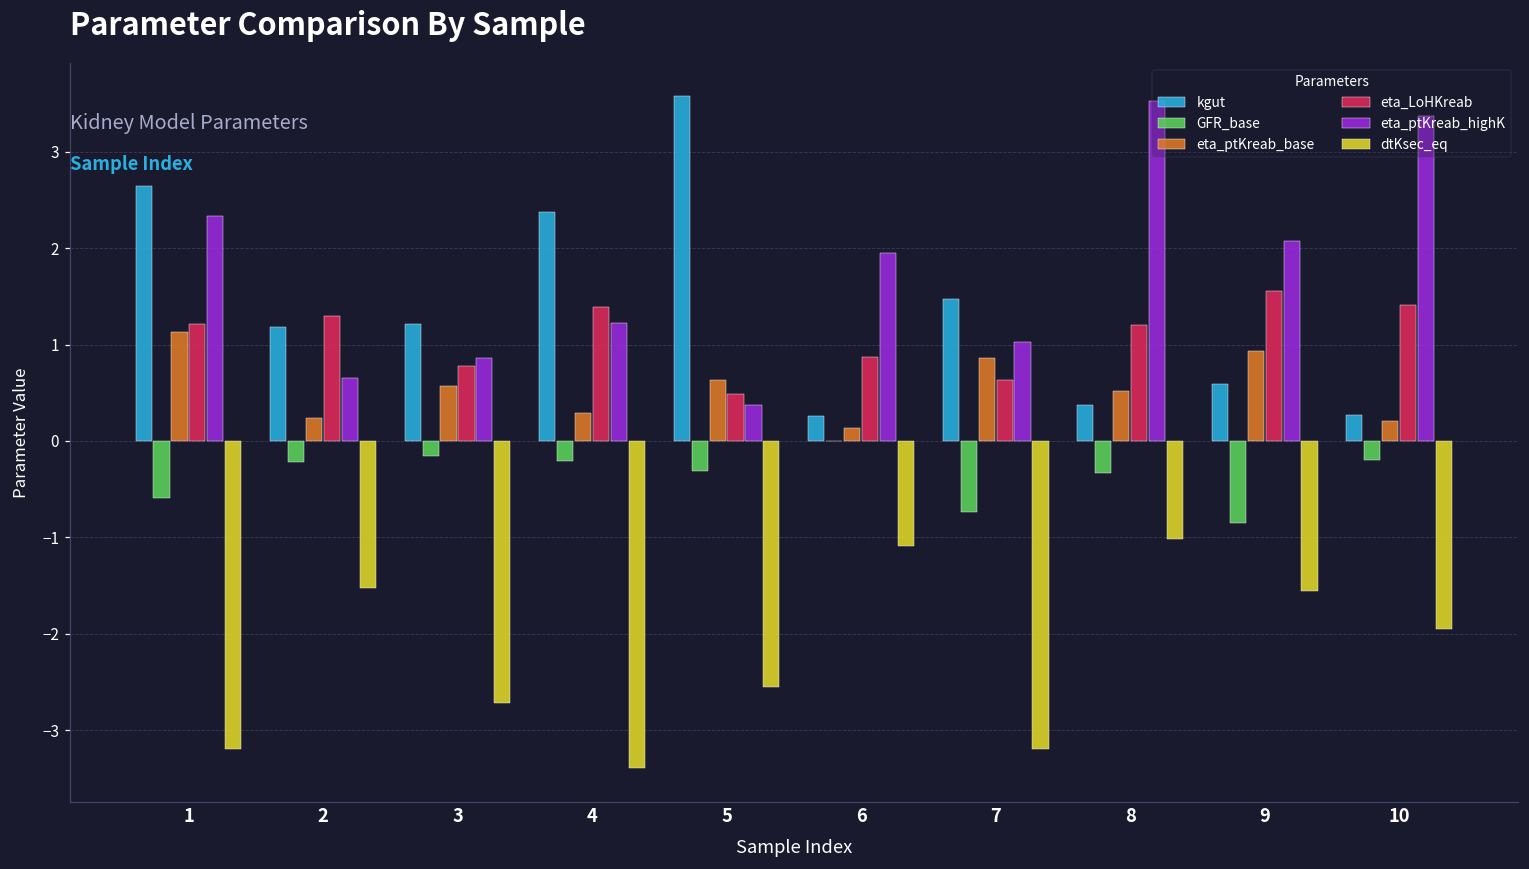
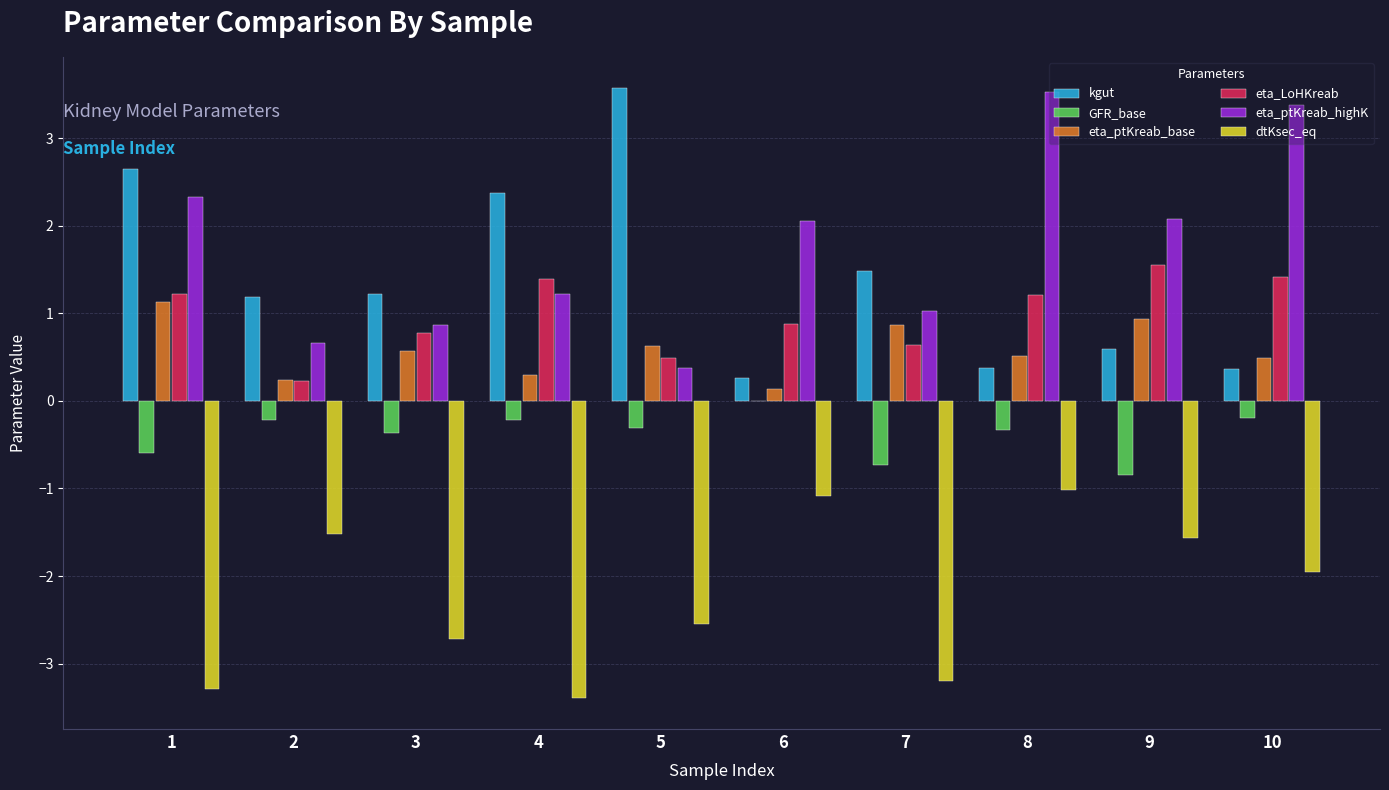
dtKsec_eq, 1: -3.2 -> -3.3
eta_LoHKreab, 2: 1.3 -> 0.2
GFR_base, 3: -0.2 -> -0.4
eta_ptKreab_highK, 6: 2.0 -> 2.1
kgut, 10: 0.3 -> 0.4
eta_ptKreab_base, 10: 0.2 -> 0.5
